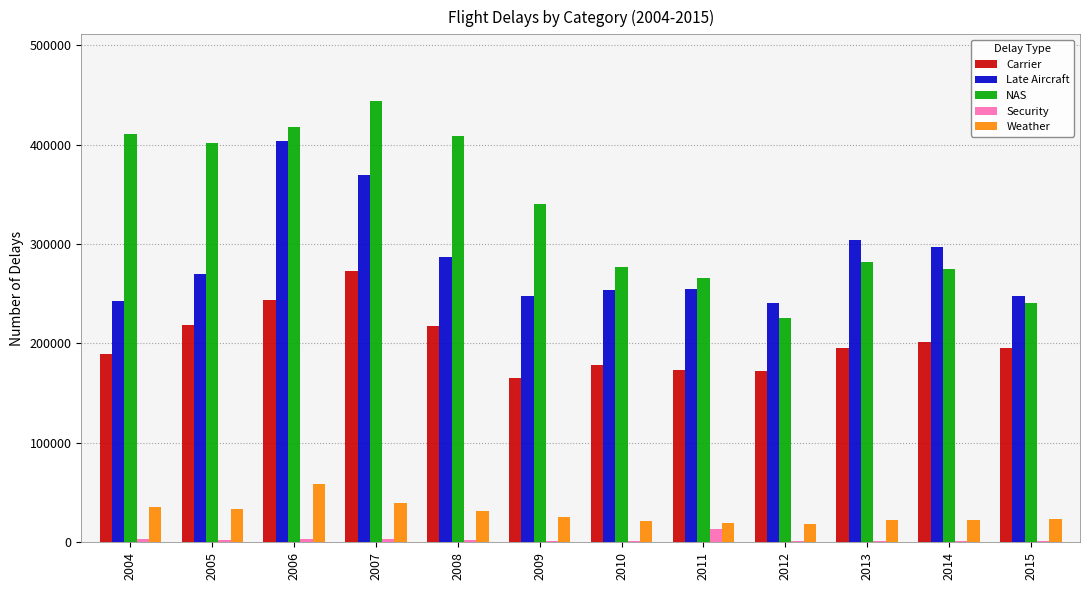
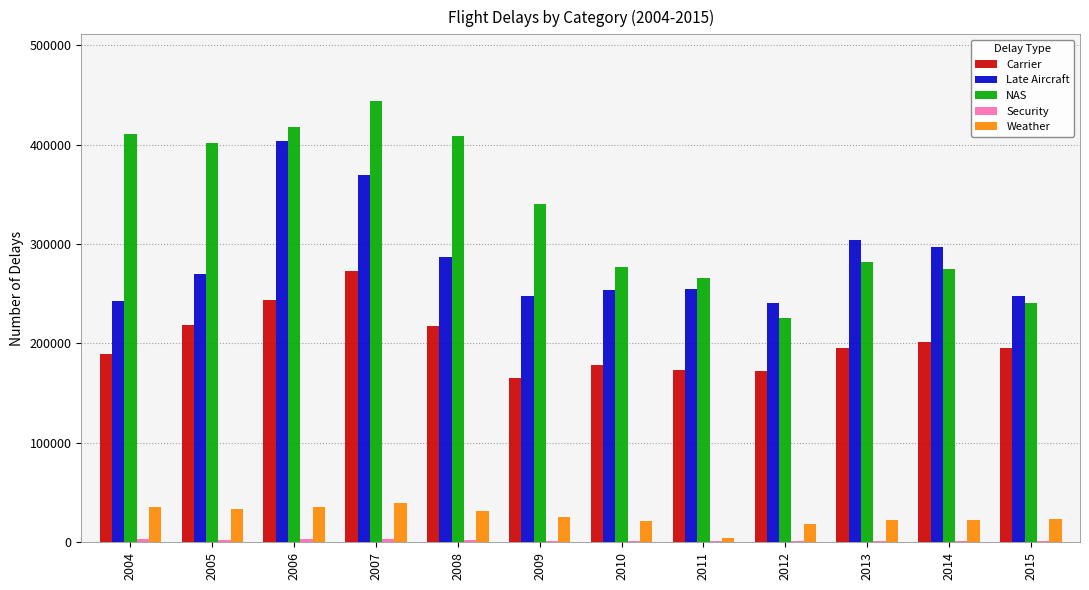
Weather, 2006: 60000 -> 40000
Security, 2011: 10000 -> 0
Weather, 2011: 20000 -> 0
